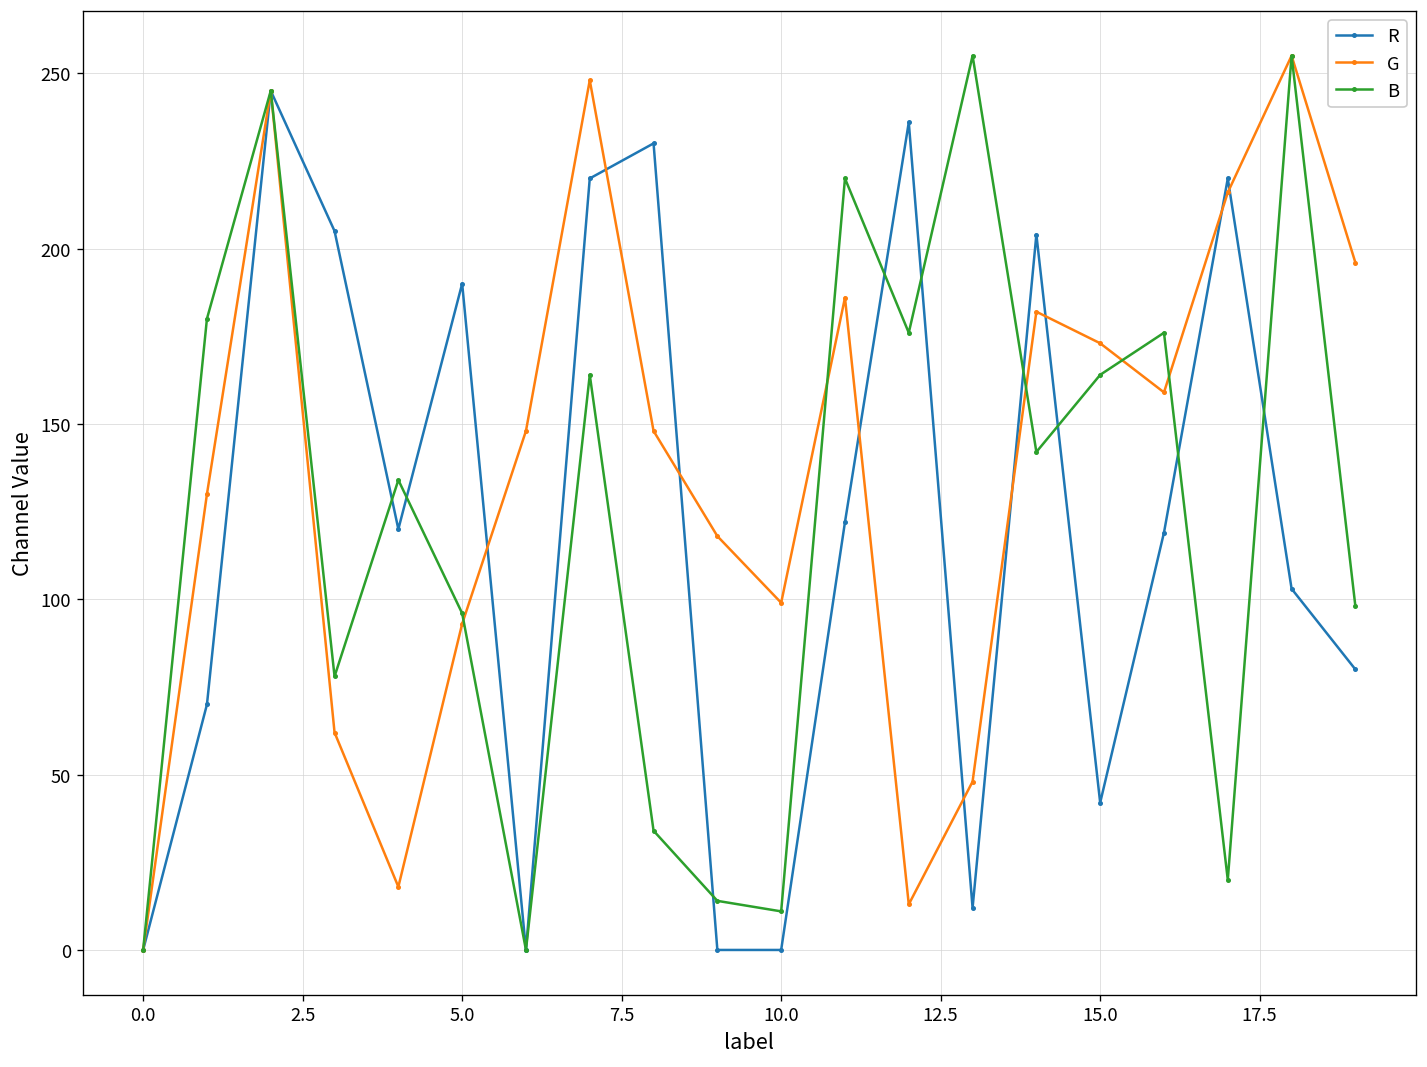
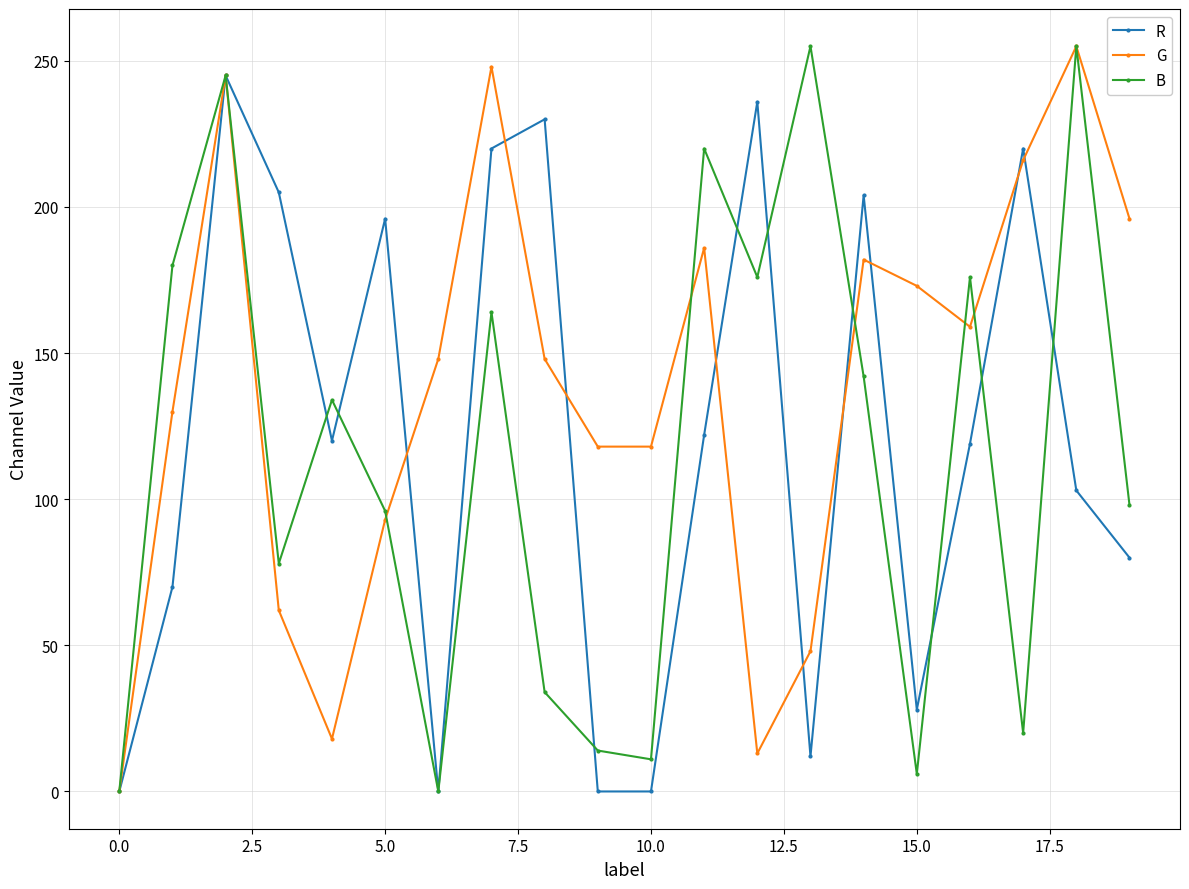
R, 5.0: 190 -> 196
G, 10.0: 99 -> 118
R, 15.0: 42 -> 28
B, 15.0: 164 -> 6
